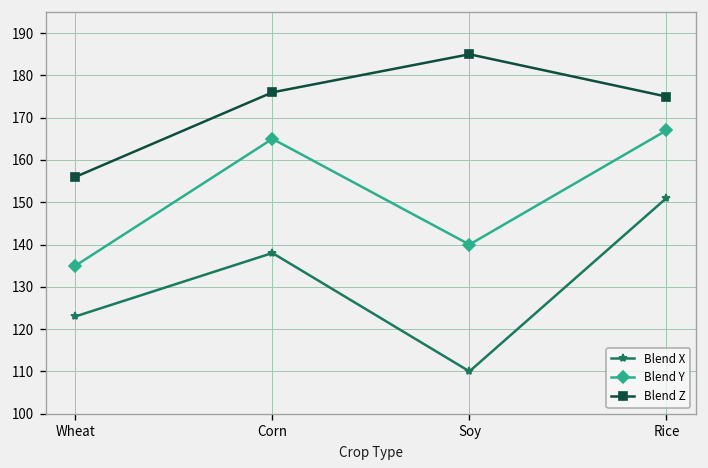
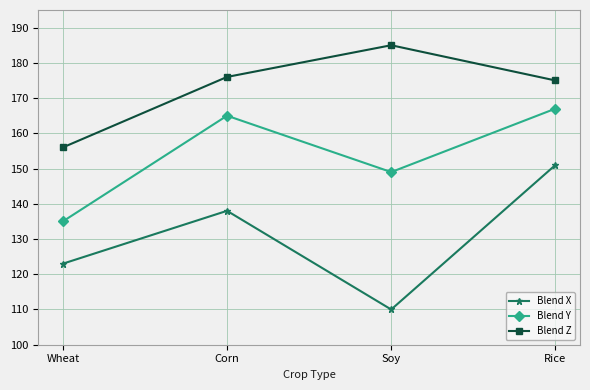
Blend Y, Soy: 140 -> 149
